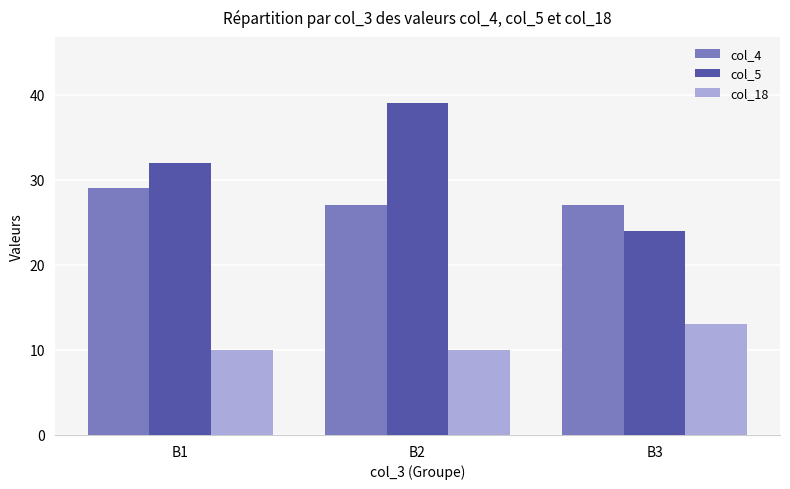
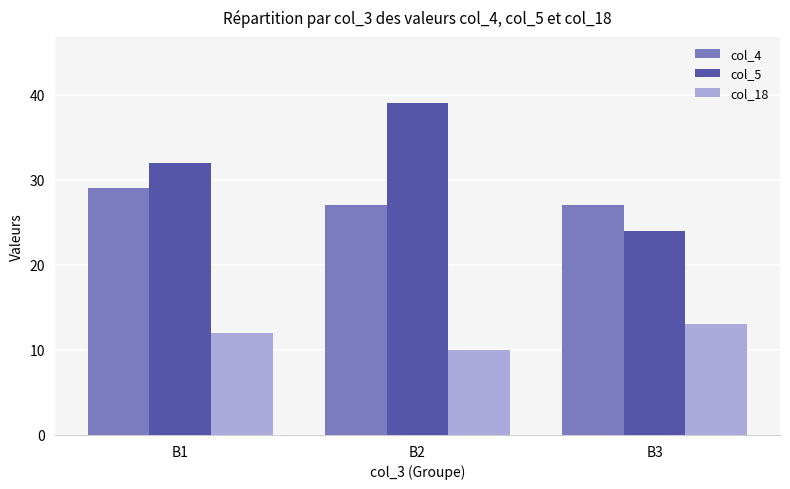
col_18, B1: 10 -> 12
